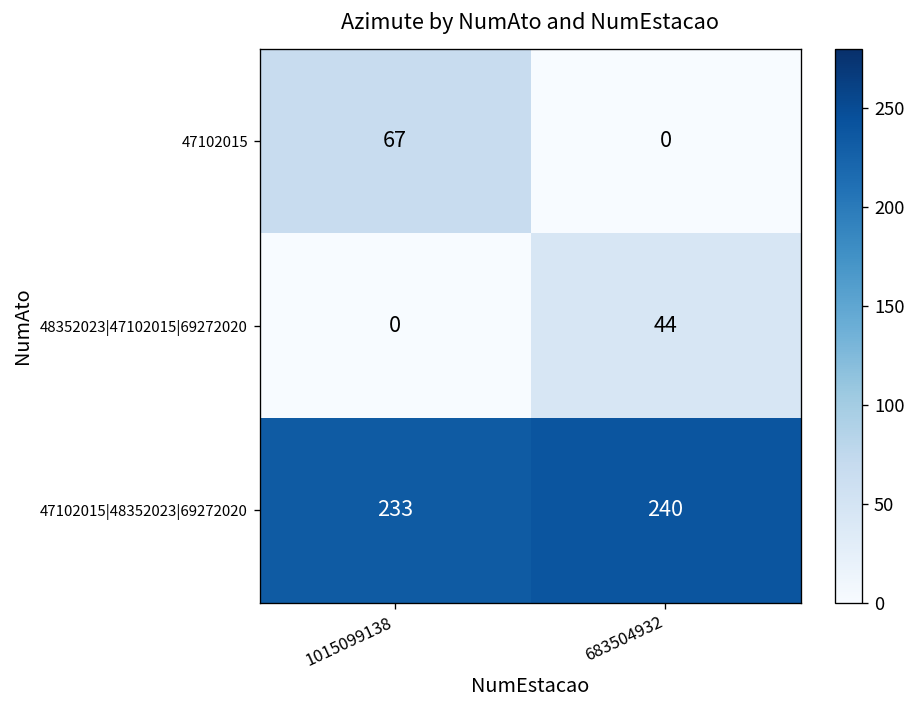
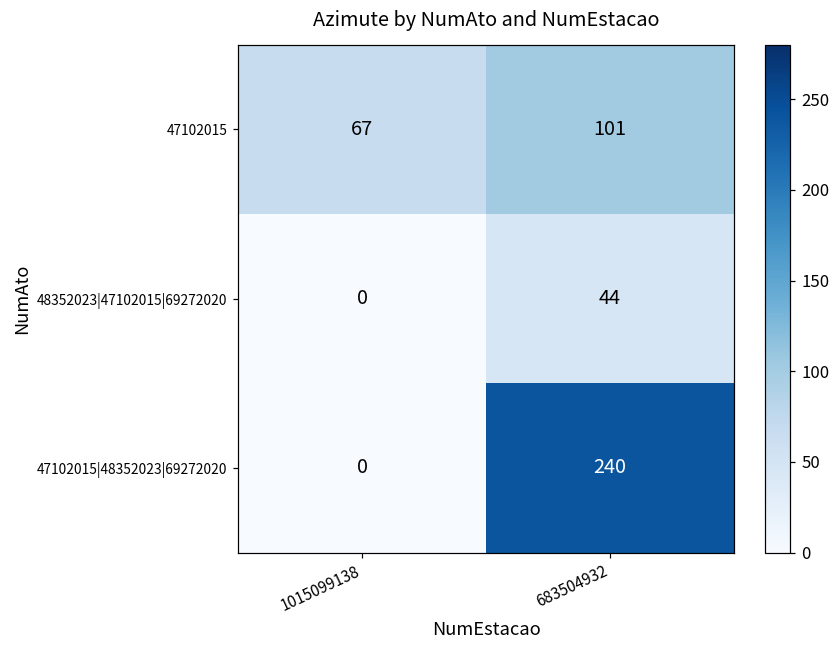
47102015, 683504932: 0 -> 101
47102015|48352023|69272020, 1015099138: 233 -> 0
